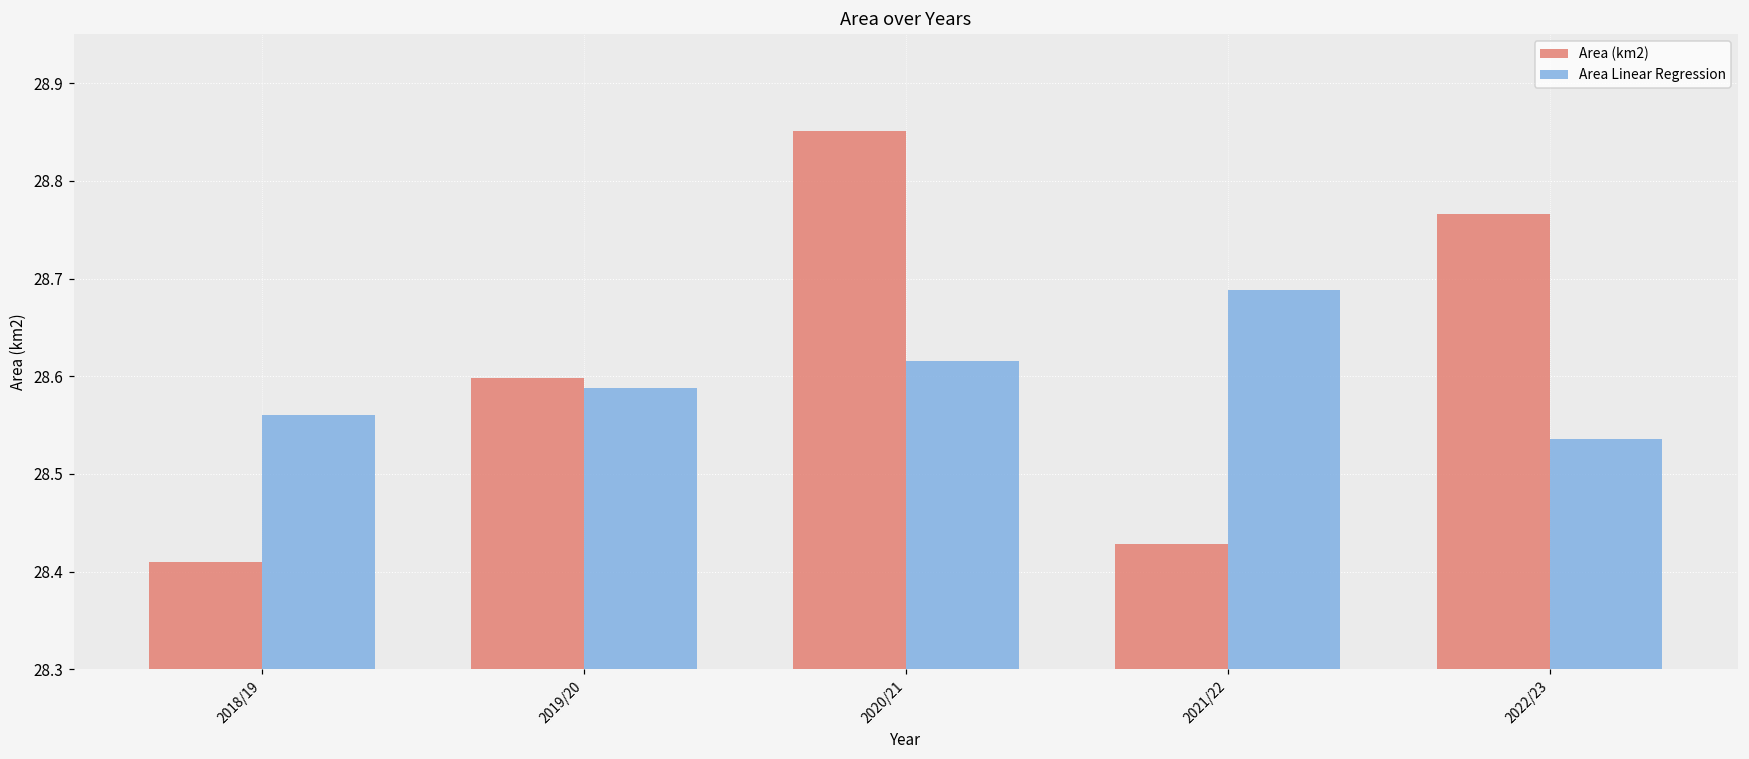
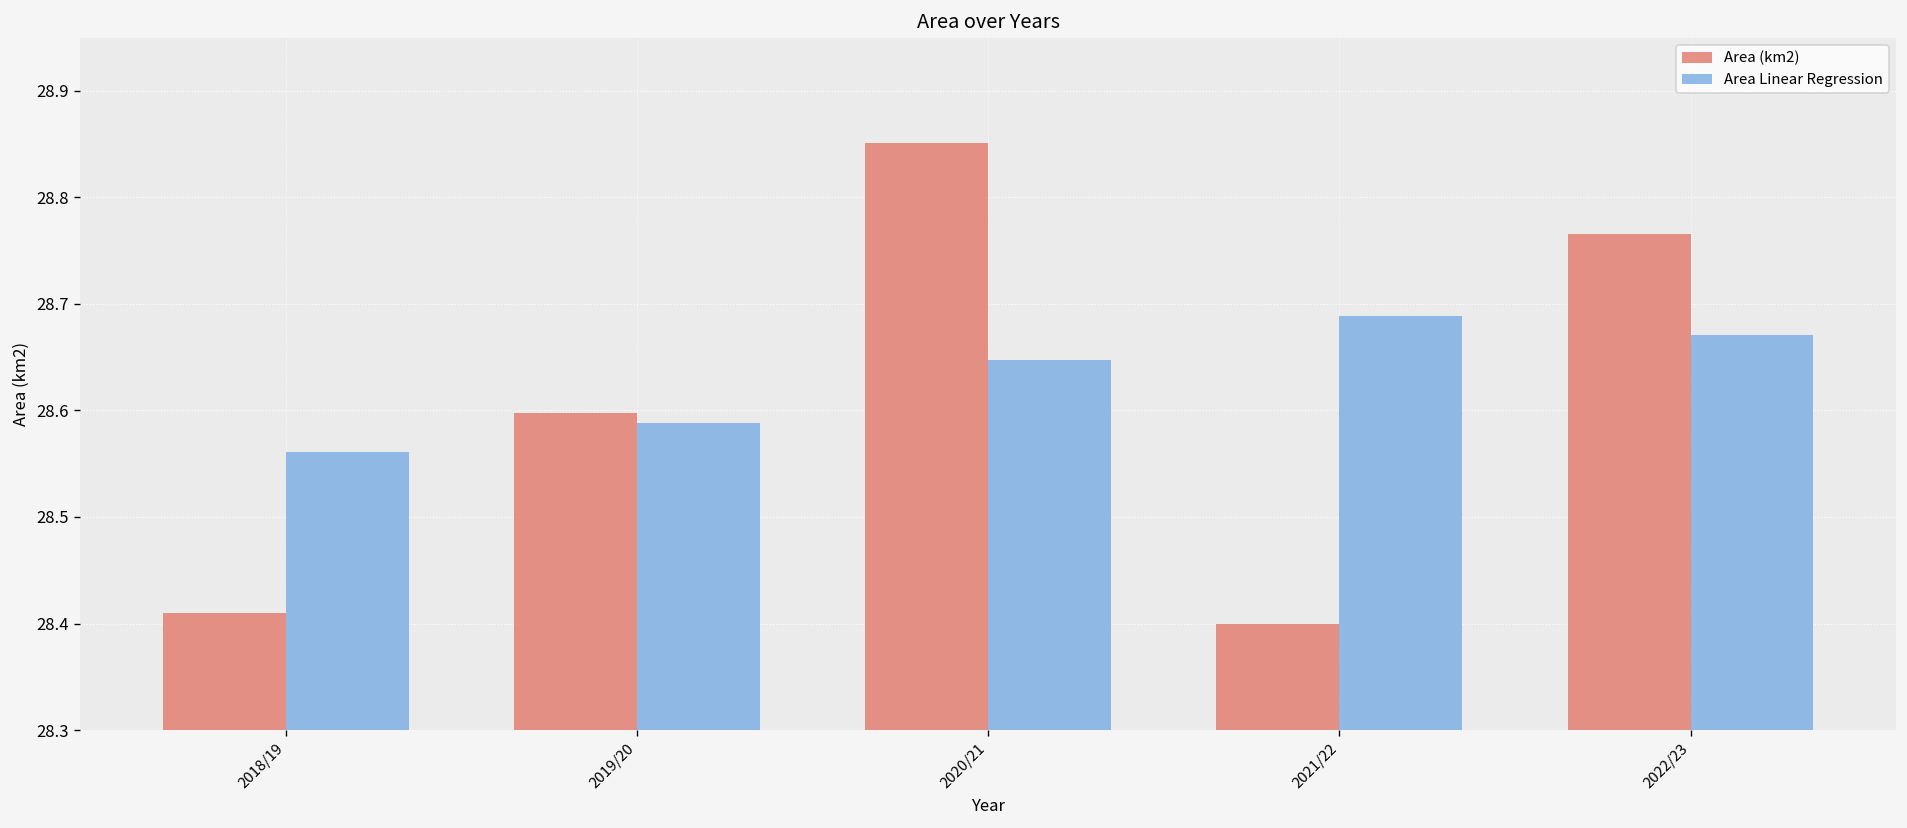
Area Linear Regression, 2020/21: 28.62 -> 28.65
Area (km2), 2021/22: 28.43 -> 28.40
Area Linear Regression, 2022/23: 28.54 -> 28.67
